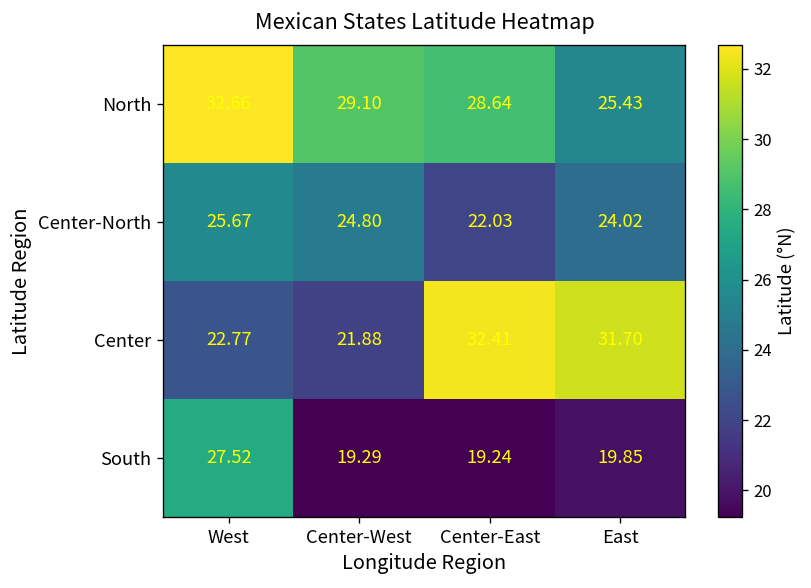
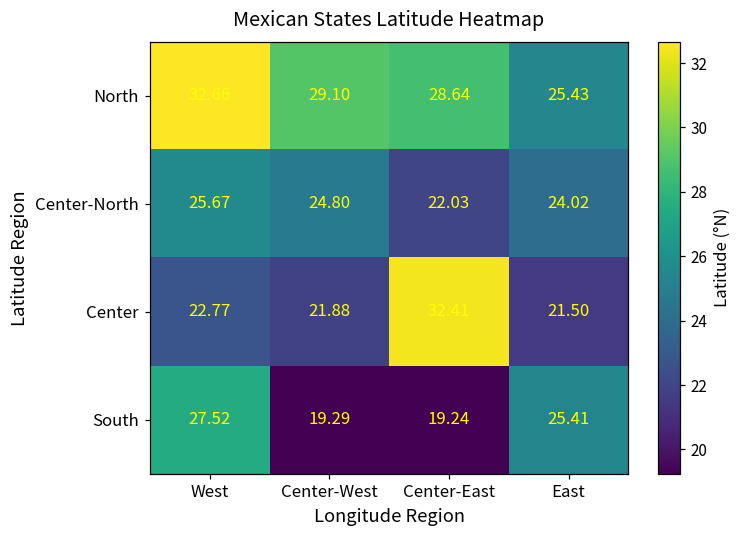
Center, East: 31.70 -> 21.50
South, East: 19.85 -> 25.41
